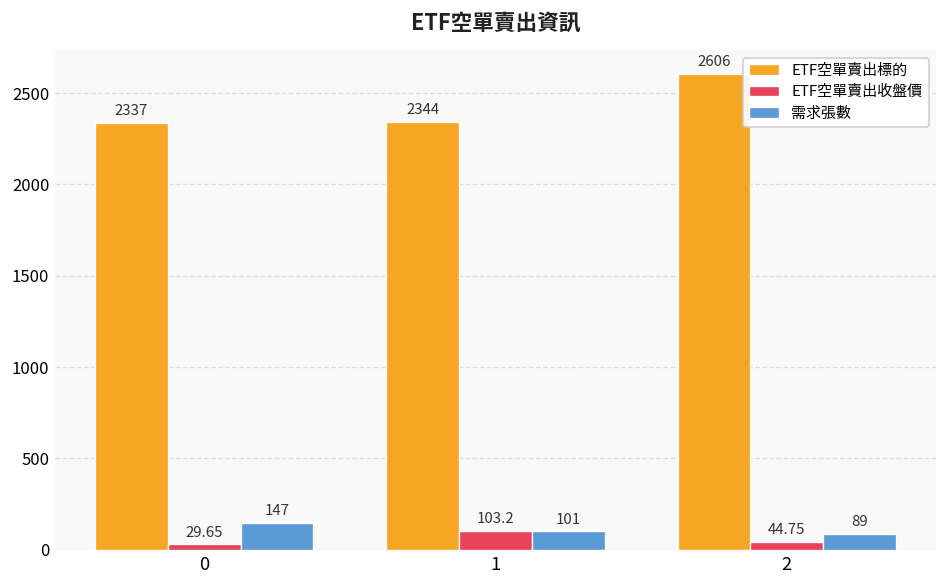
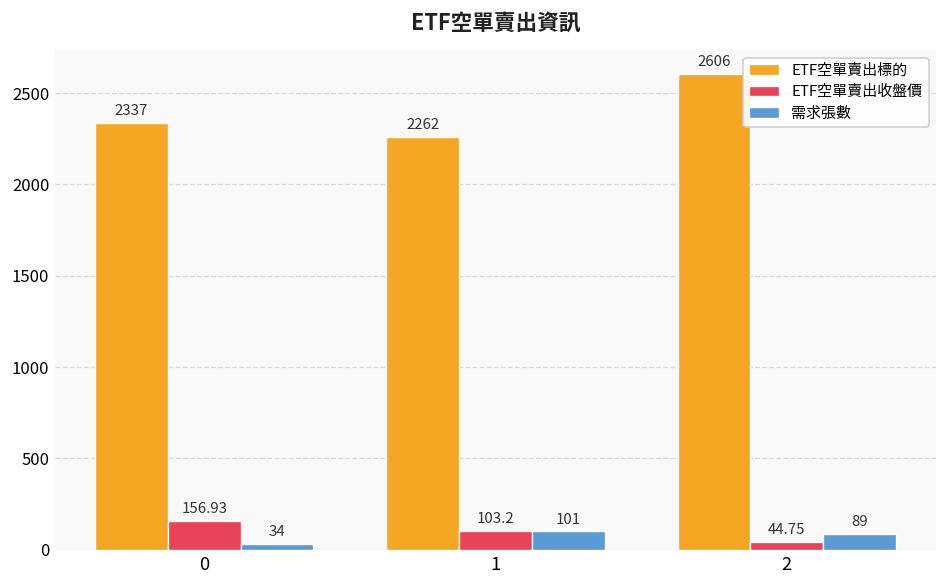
ETF空單賣出收盤價, 0: 29.65 -> 156.93
需求張數, 0: 147 -> 34
ETF空單賣出標的, 1: 2344 -> 2262
